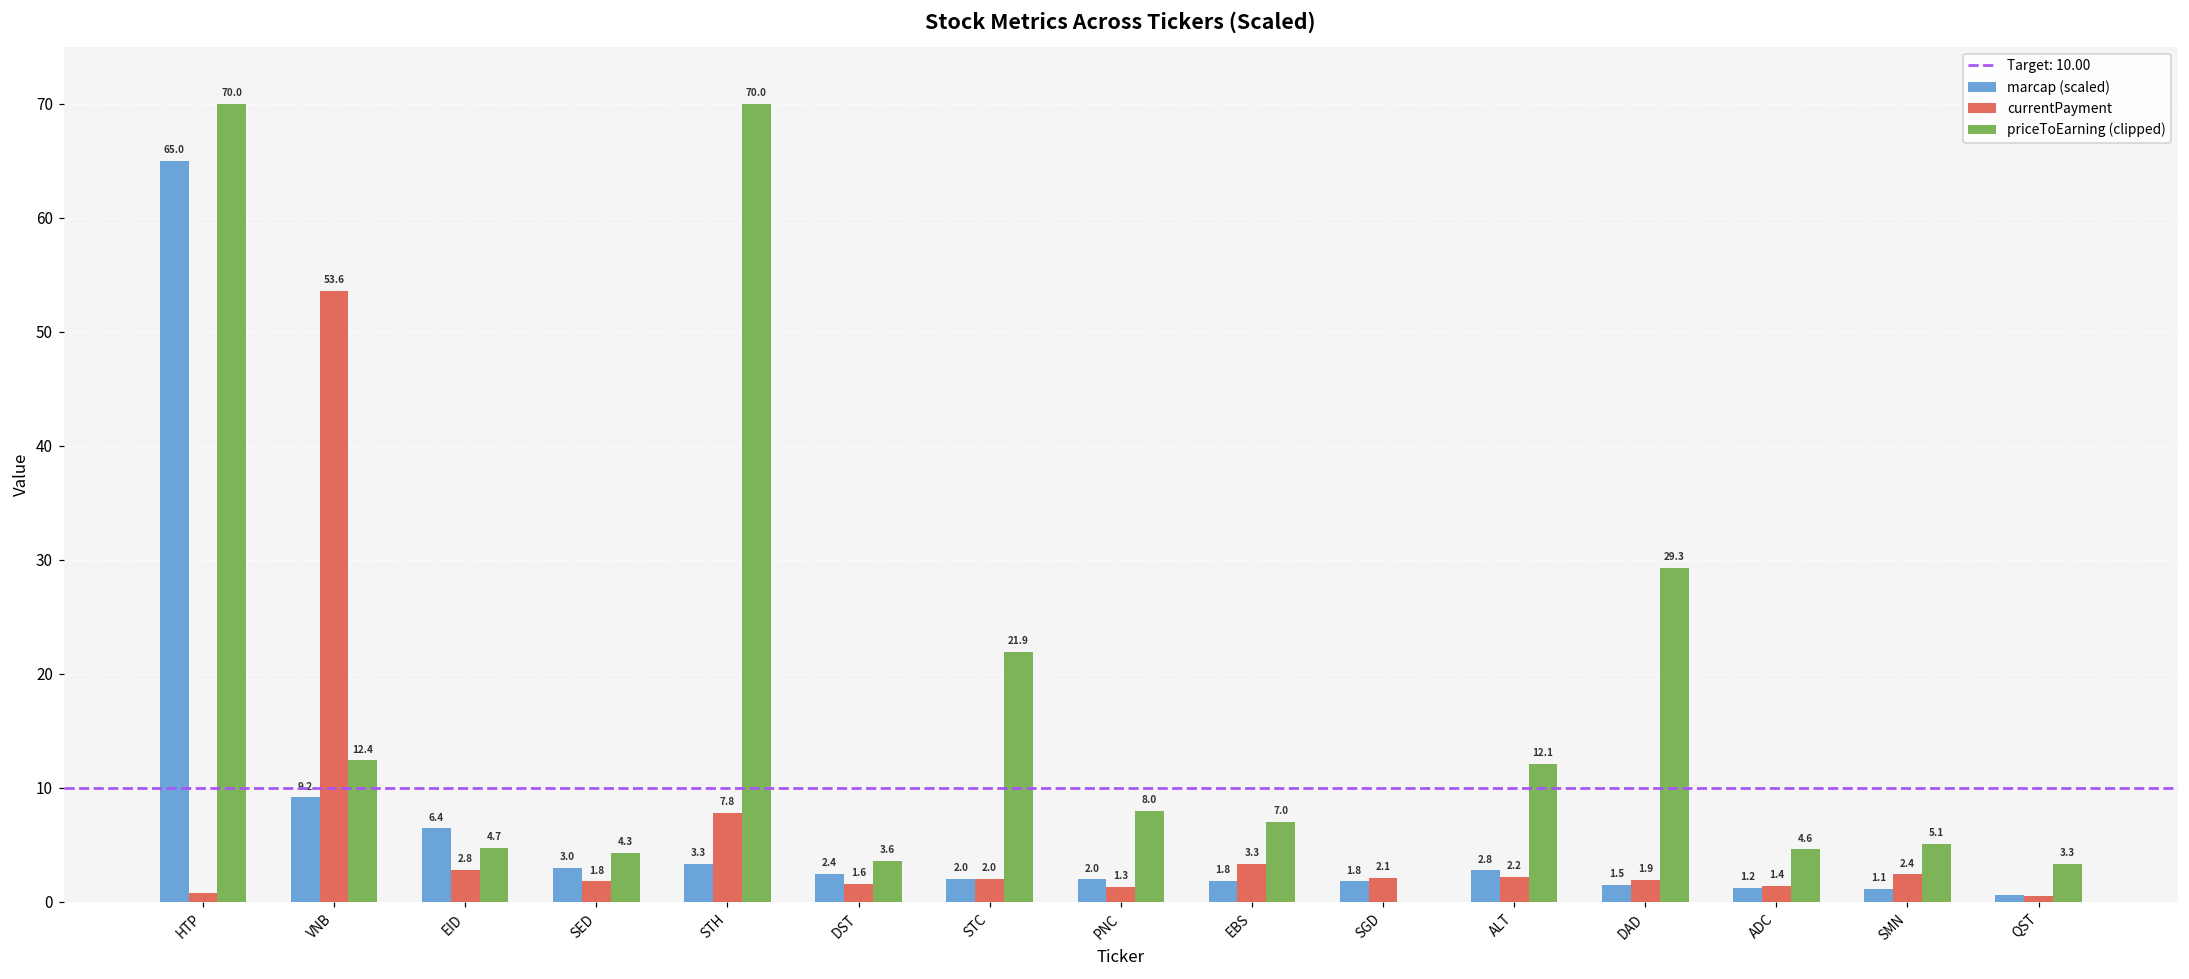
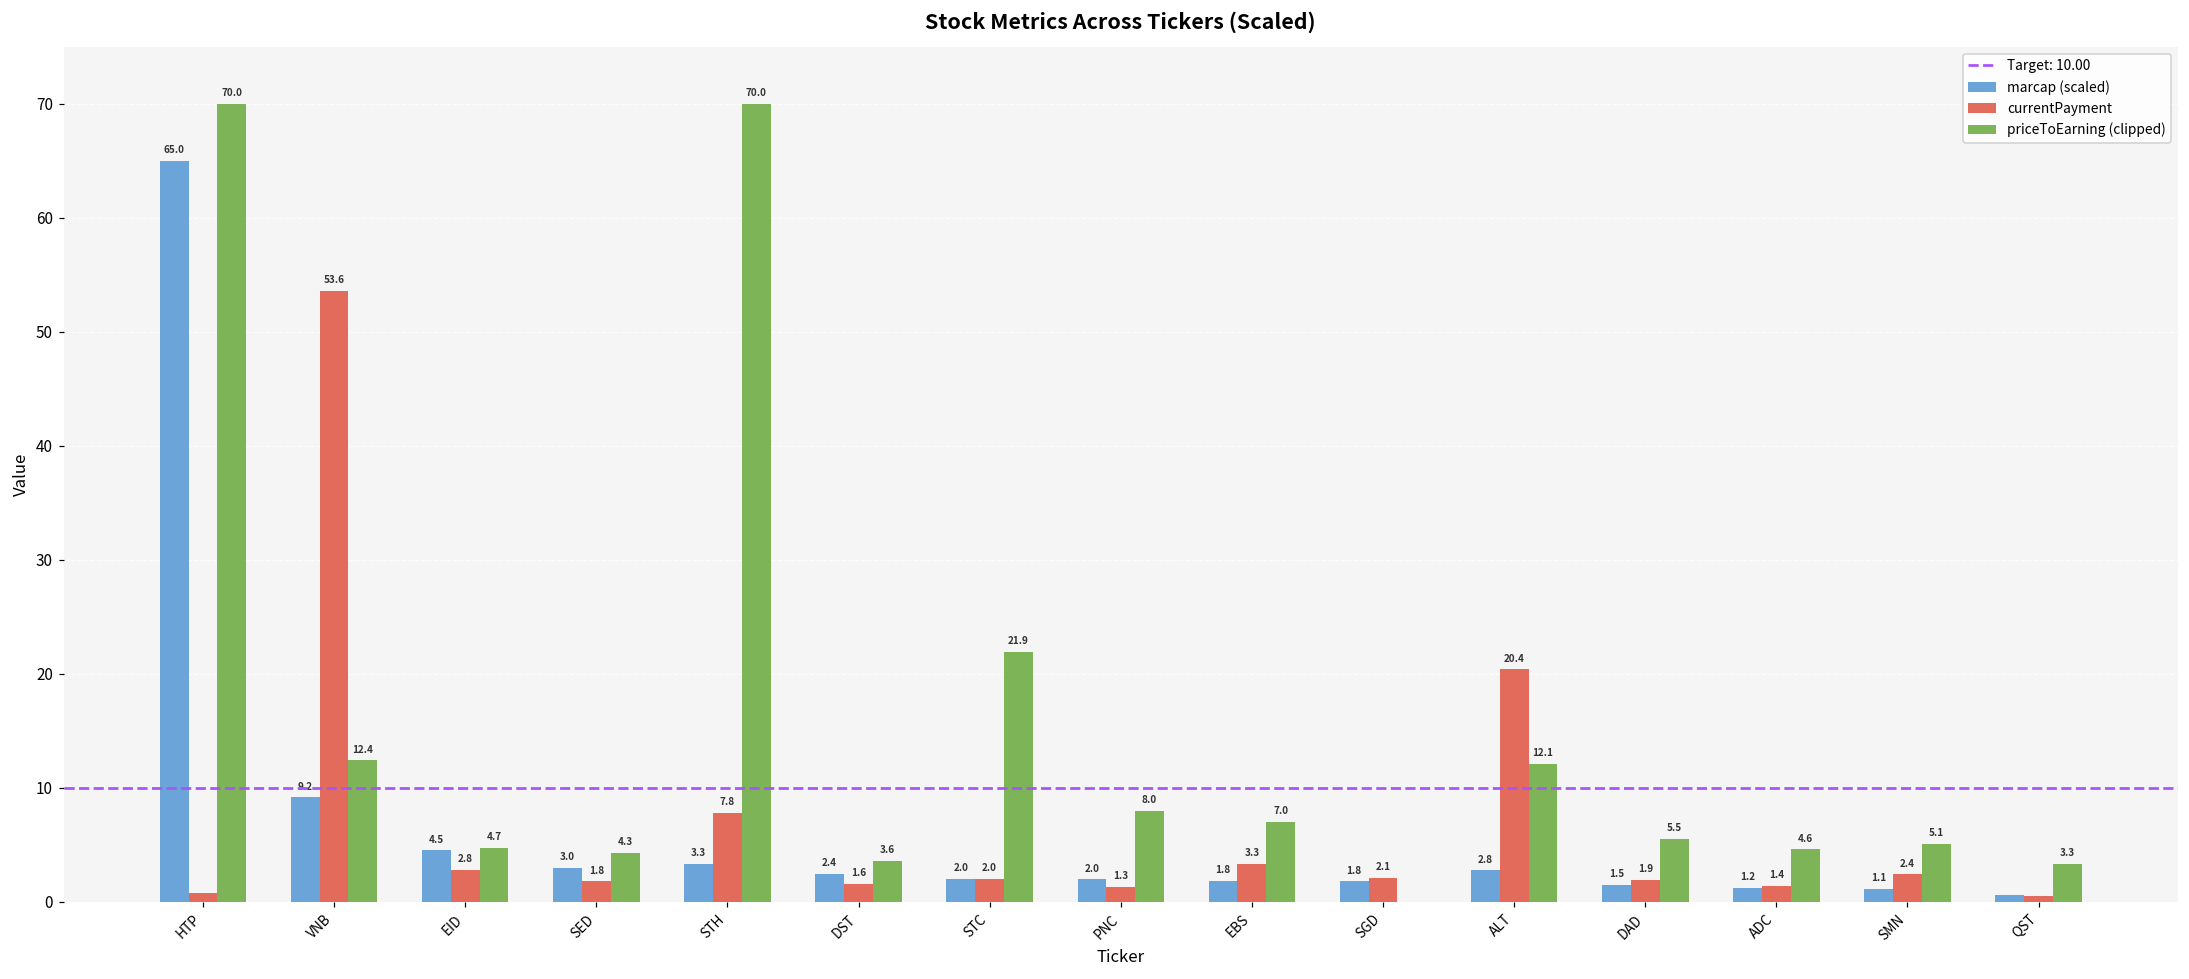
marcap (scaled), EID: 6.4 -> 4.5
currentPayment, ALT: 2.2 -> 20.4
priceToEarning (clipped), DAD: 29.3 -> 5.5
